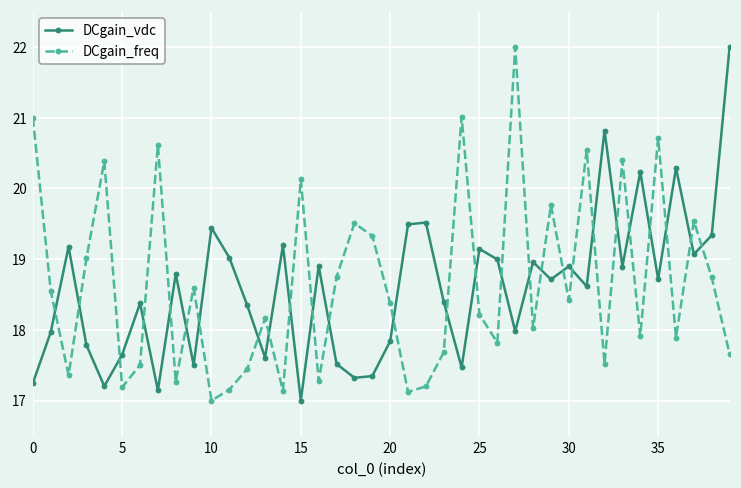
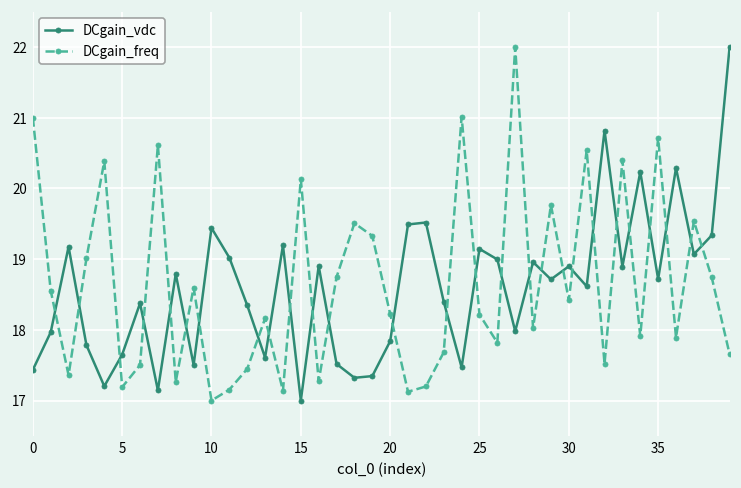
DCgain_vdc, 0: 17.2 -> 17.4
DCgain_freq, 20: 18.4 -> 18.2
